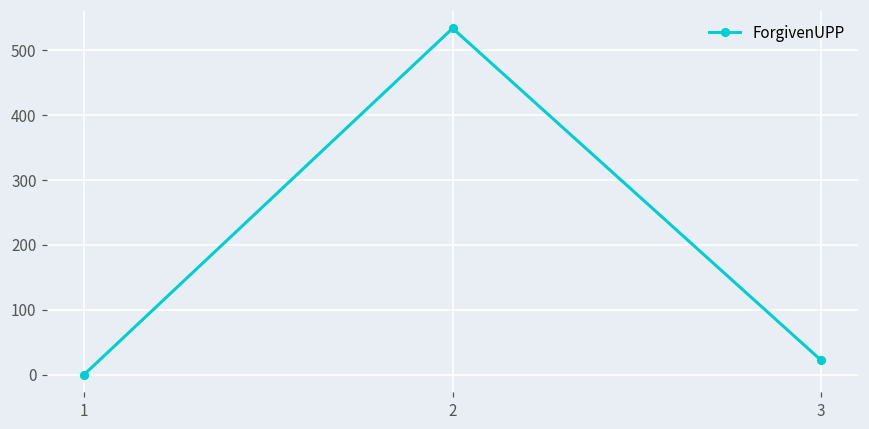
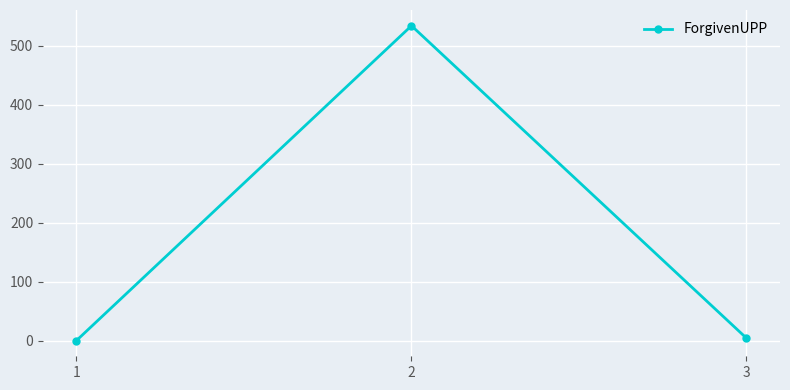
3: 20 -> 0
